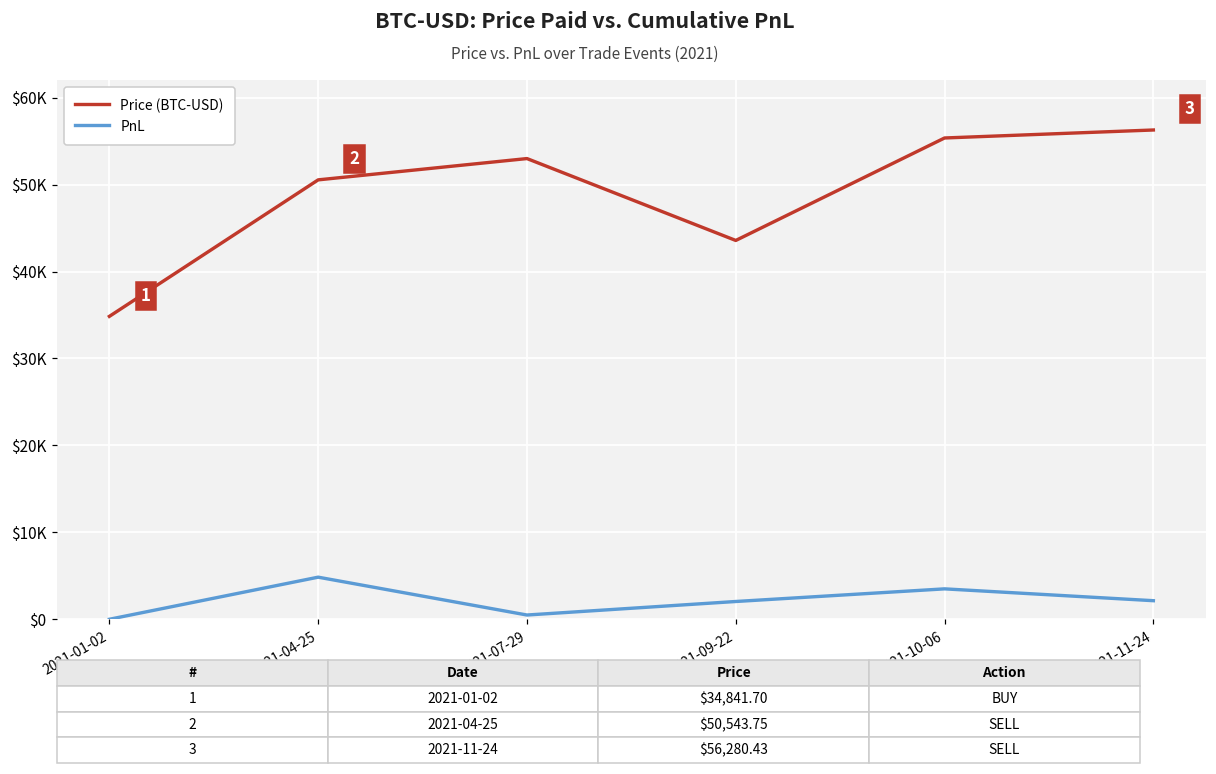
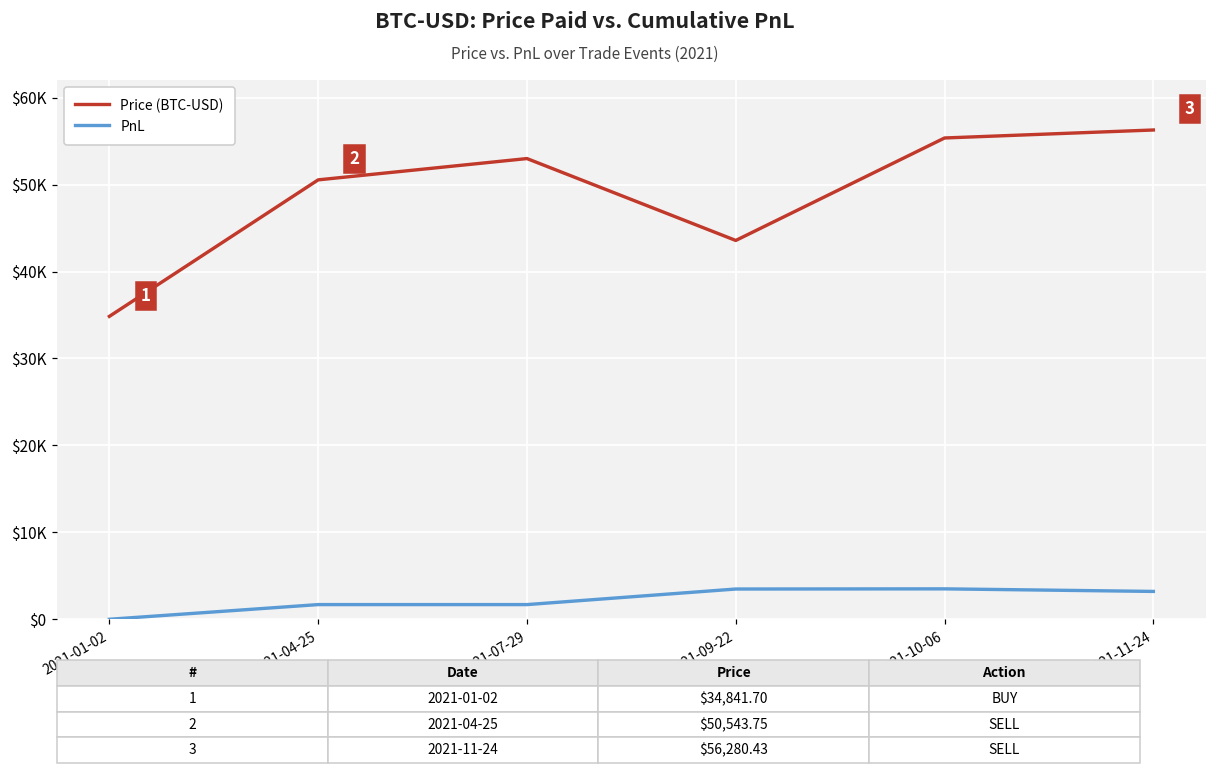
PnL, 2021-04-25: $5000 -> $2000
PnL, 2021-07-29: $0 -> $2000
PnL, 2021-09-22: $2000 -> $3000
PnL, 2021-11-24: $2000 -> $3000
